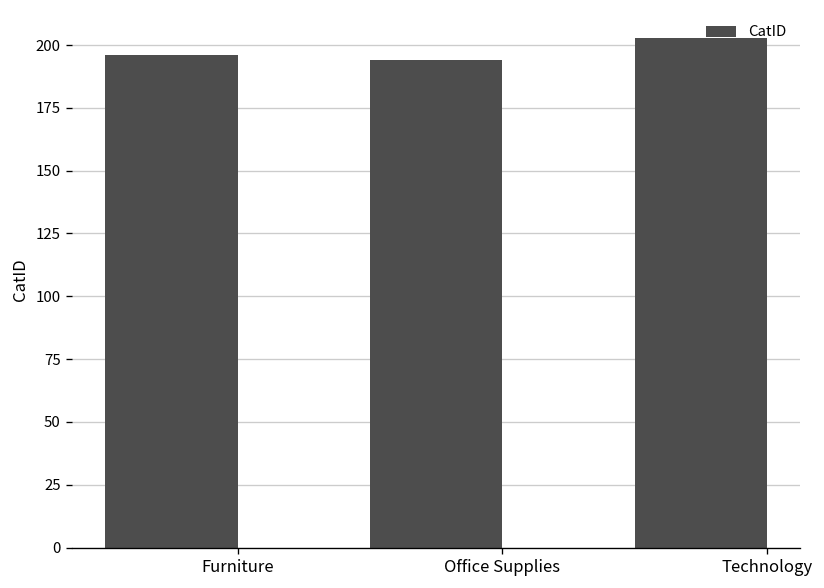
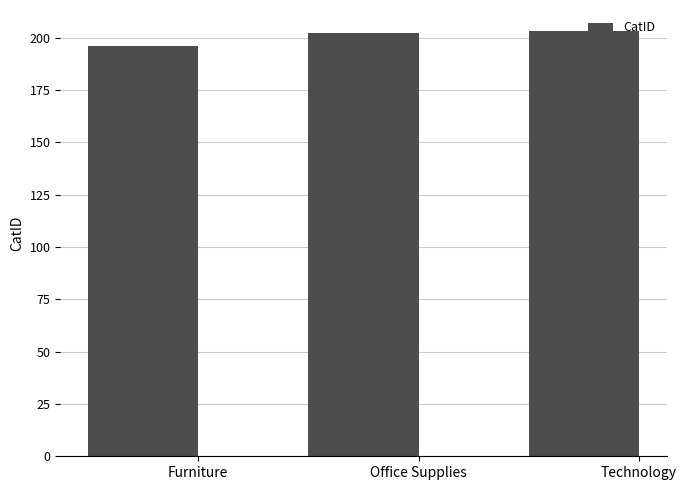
Office Supplies: 194 -> 202
